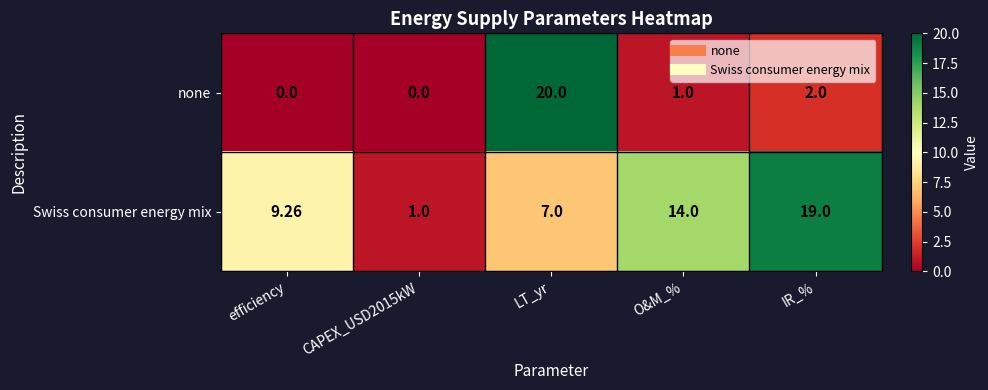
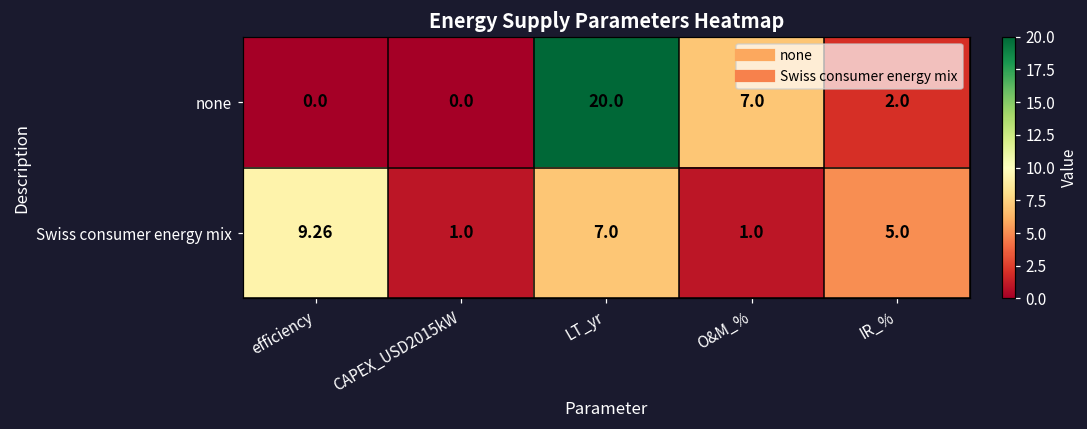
none, O&M_%: 1.0 -> 7.0
Swiss consumer energy mix, O&M_%: 14.0 -> 1.0
Swiss consumer energy mix, IR_%: 19.0 -> 5.0
